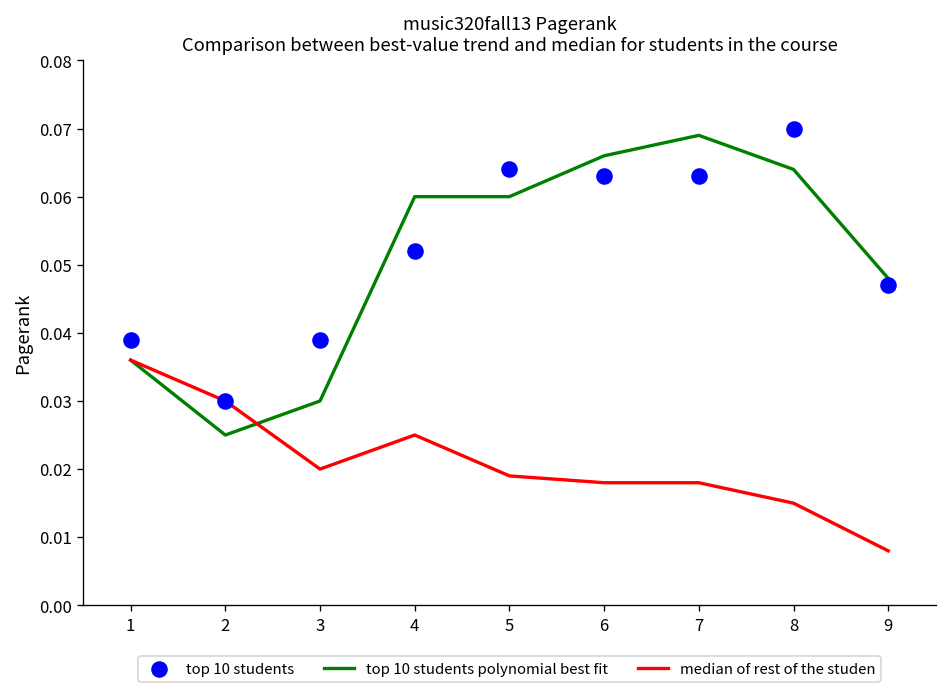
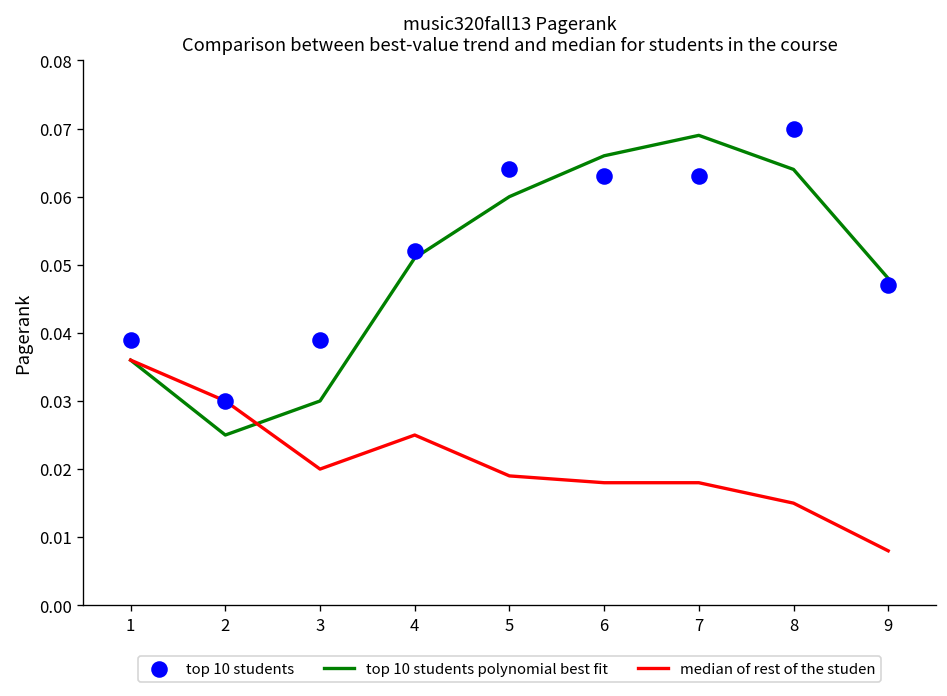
top 10 students polynomial best fit, 4: 0.060 -> 0.051
